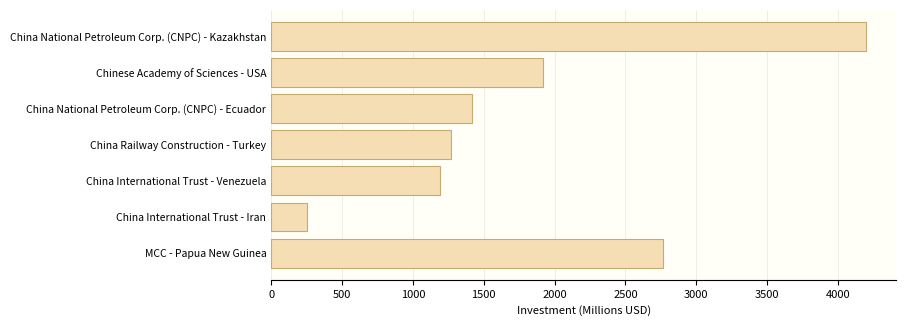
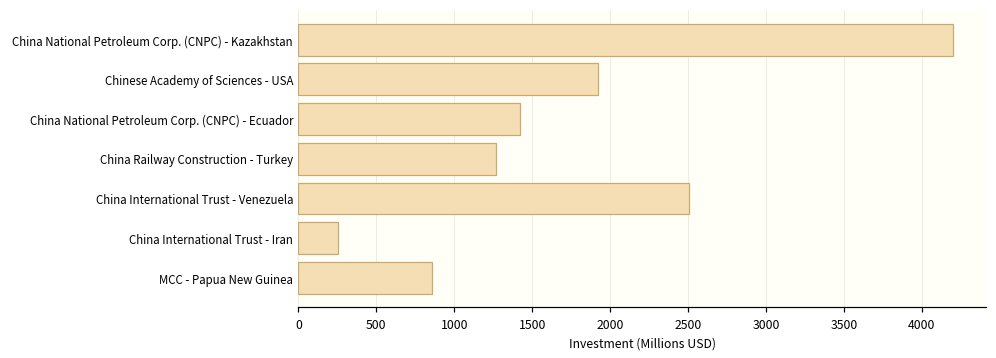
China International Trust - Venezuela: 1190 -> 2510
MCC - Papua New Guinea: 2770 -> 860
